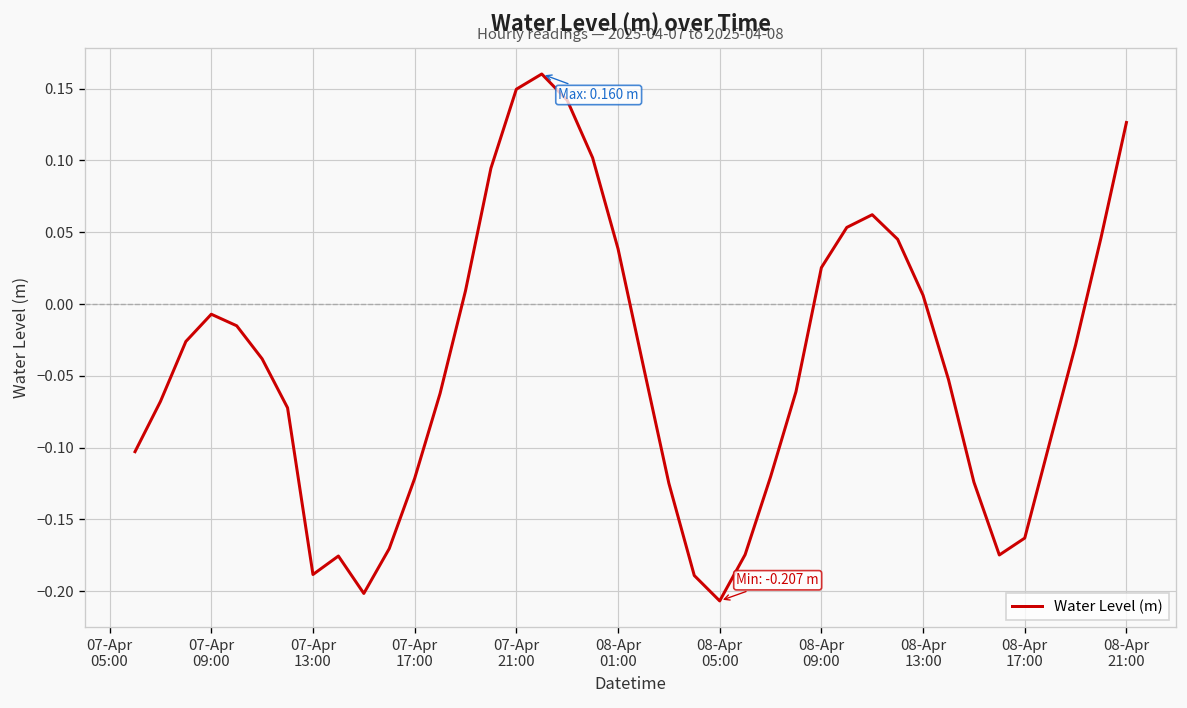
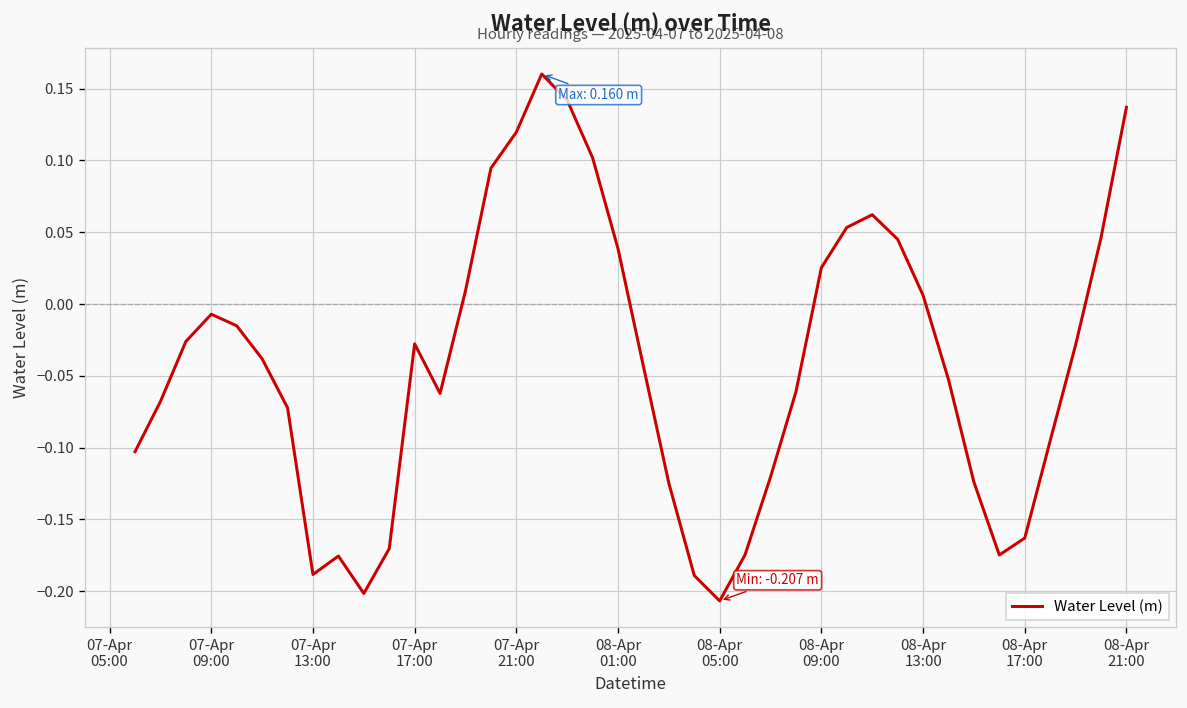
07-Apr 17:00: -0.121 -> -0.028
07-Apr 21:00: 0.150 -> 0.120
08-Apr 21:00: 0.126 -> 0.137
